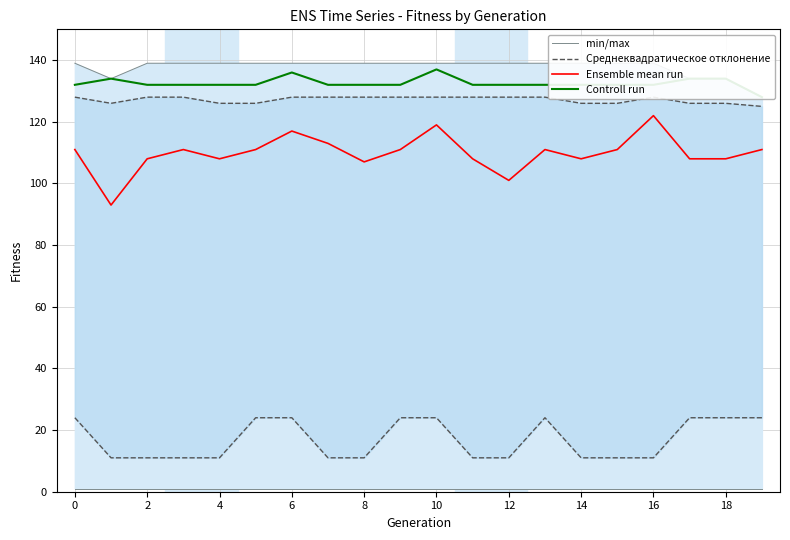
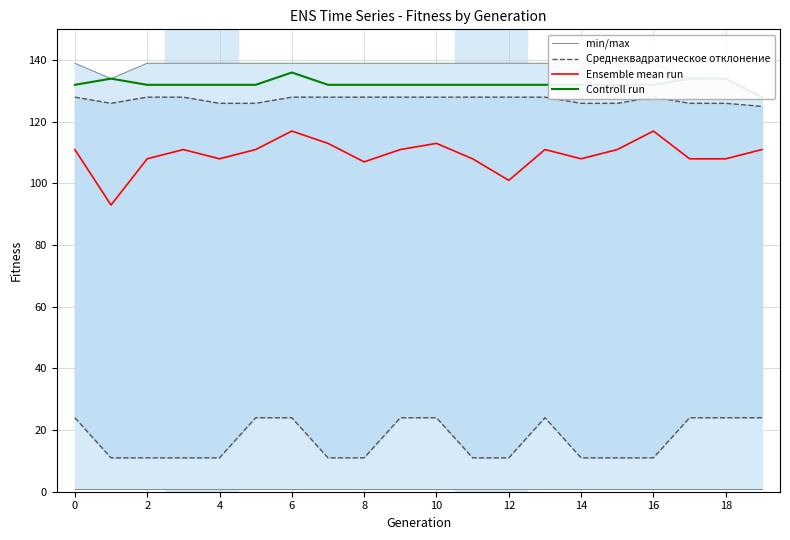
Ensemble mean run, 10: 119 -> 113
Controll run, 10: 137 -> 132
Ensemble mean run, 16: 122 -> 117
